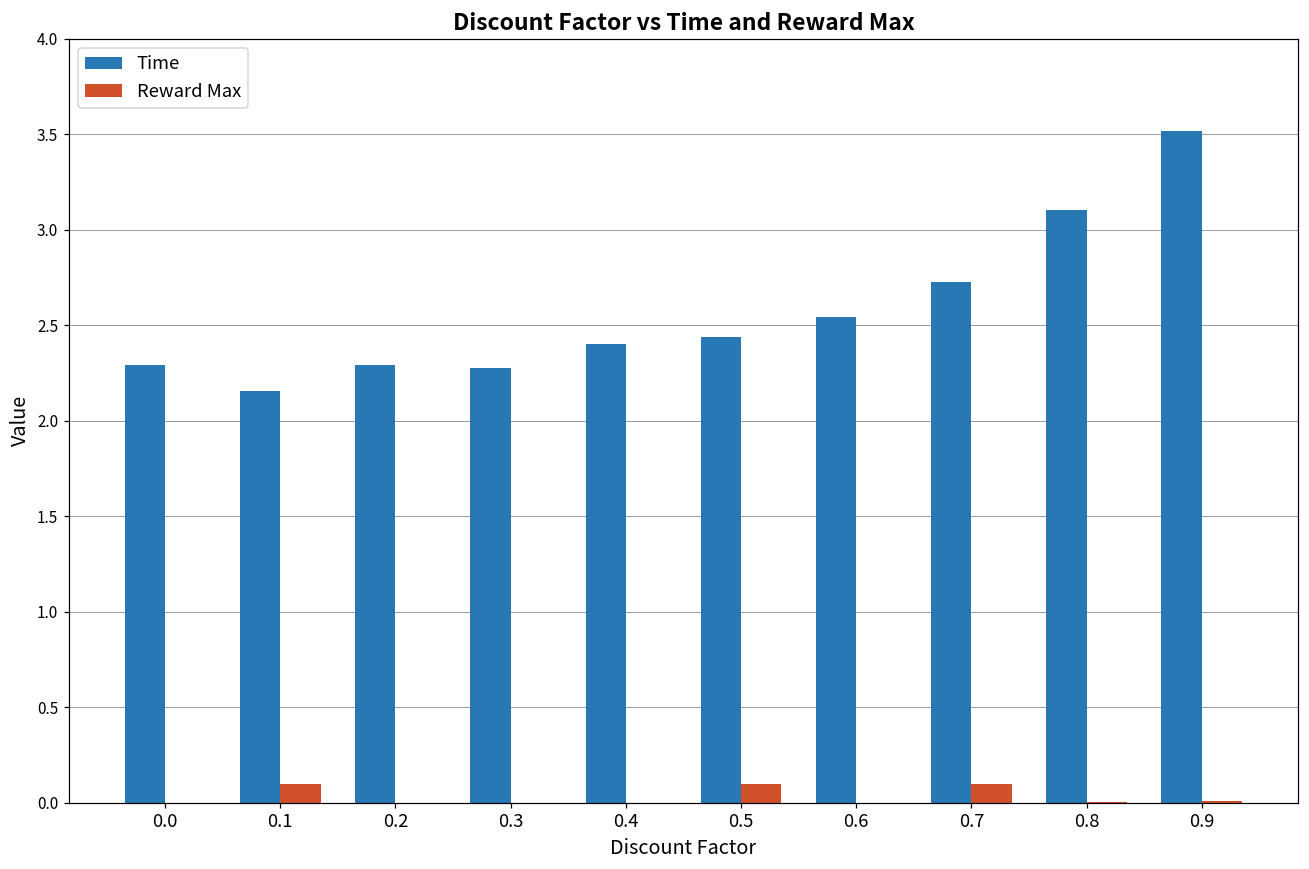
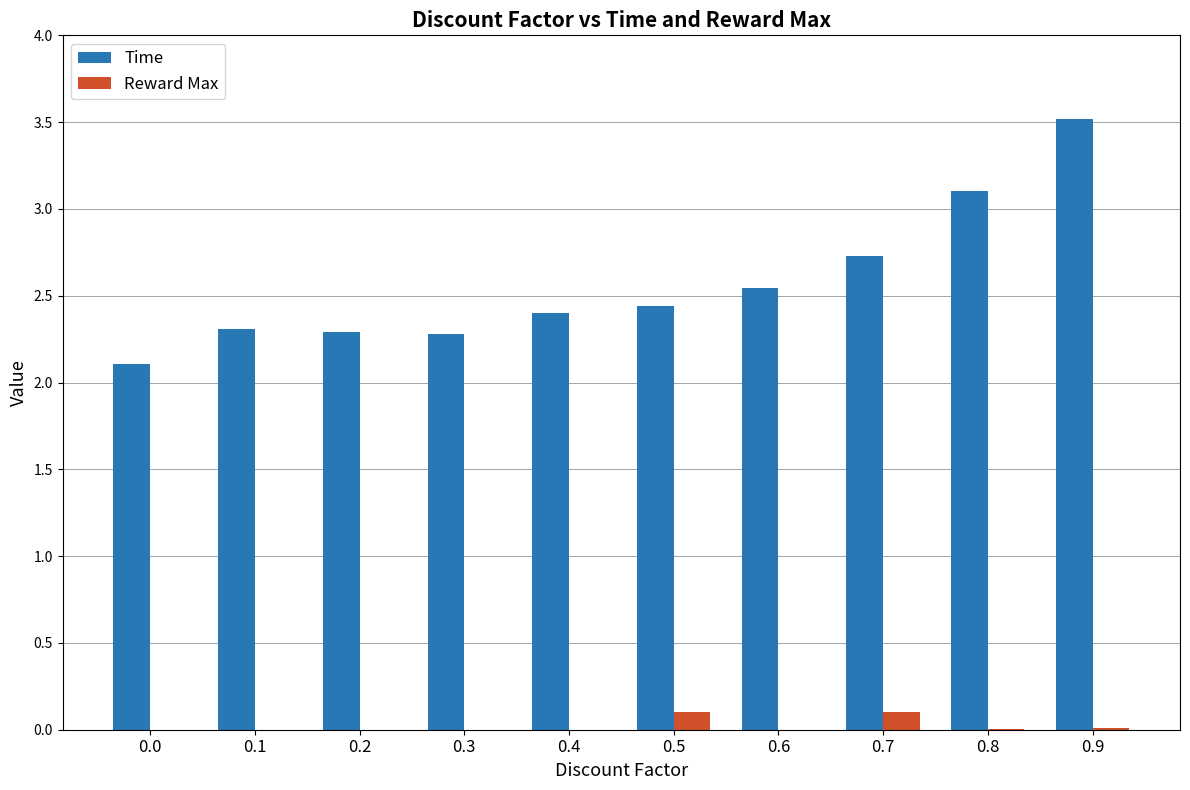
Time, 0.0: 2.29 -> 2.11
Time, 0.1: 2.15 -> 2.31
Reward Max, 0.1: 0.1 -> 0.0
